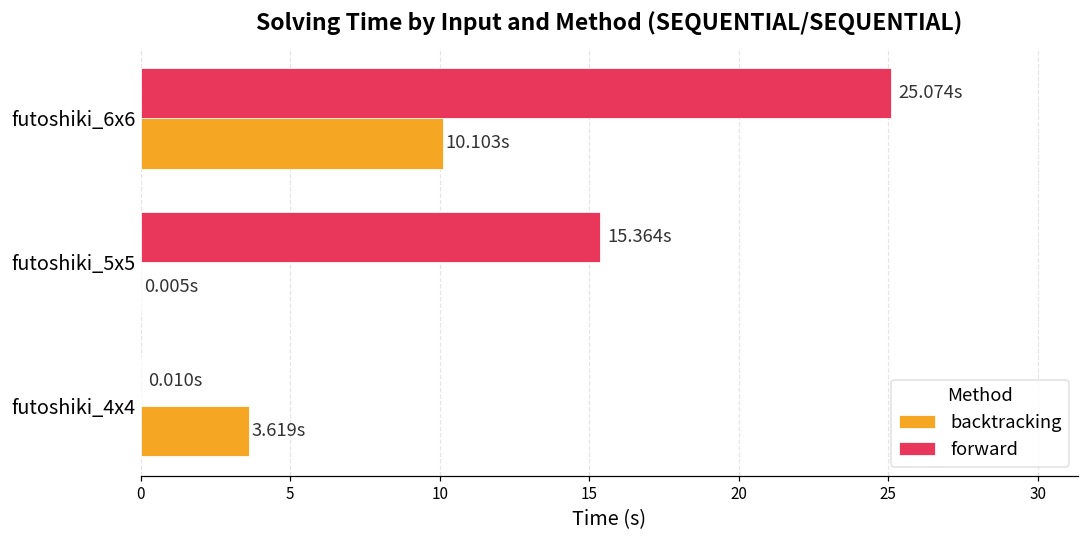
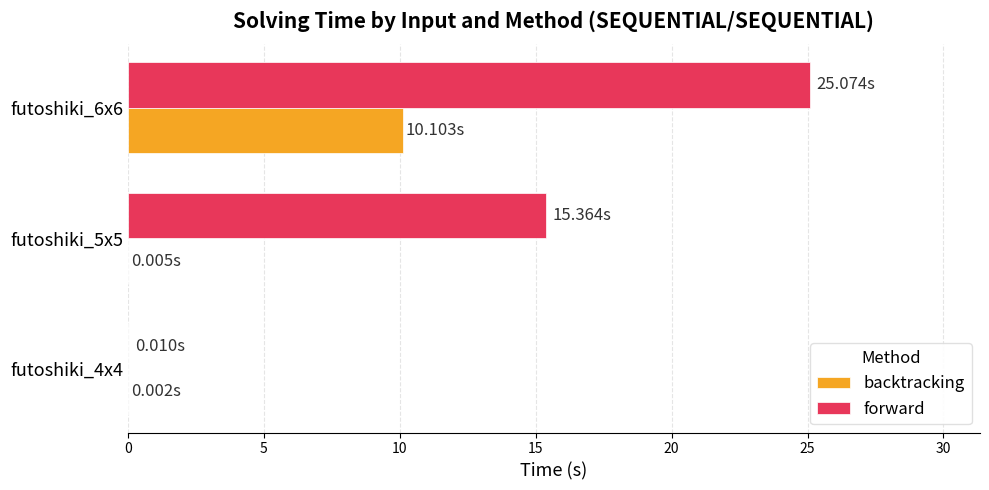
backtracking, futoshiki_4x4: 3.619s -> 0.002s
